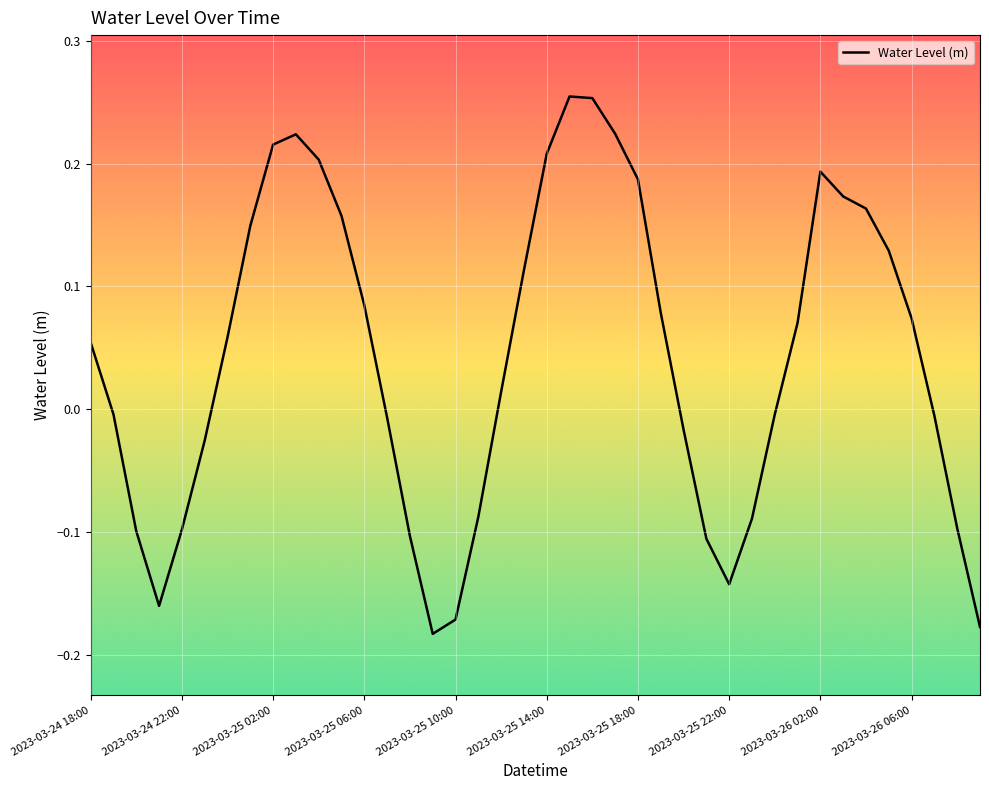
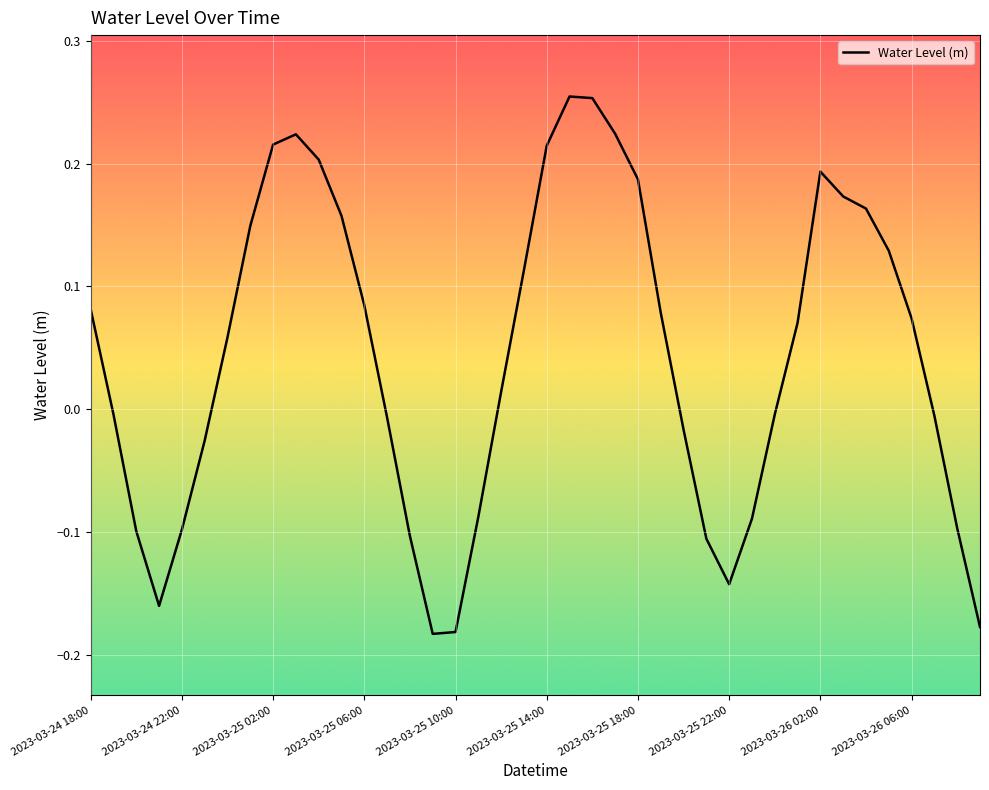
2023-03-24 18:00: 0.054 -> 0.081
2023-03-25 10:00: -0.171 -> -0.182
2023-03-25 14:00: 0.208 -> 0.215
